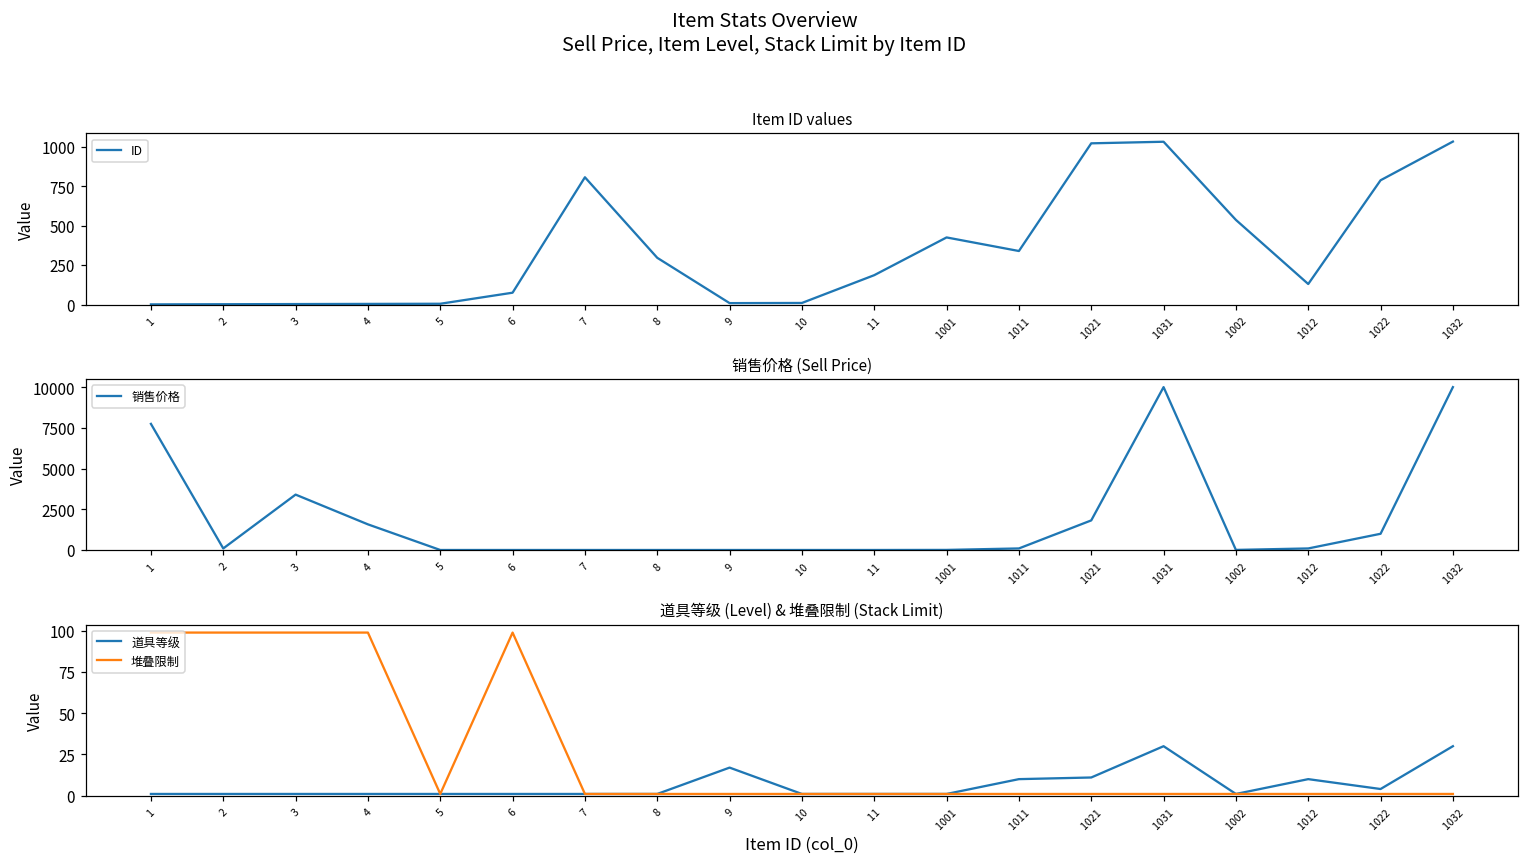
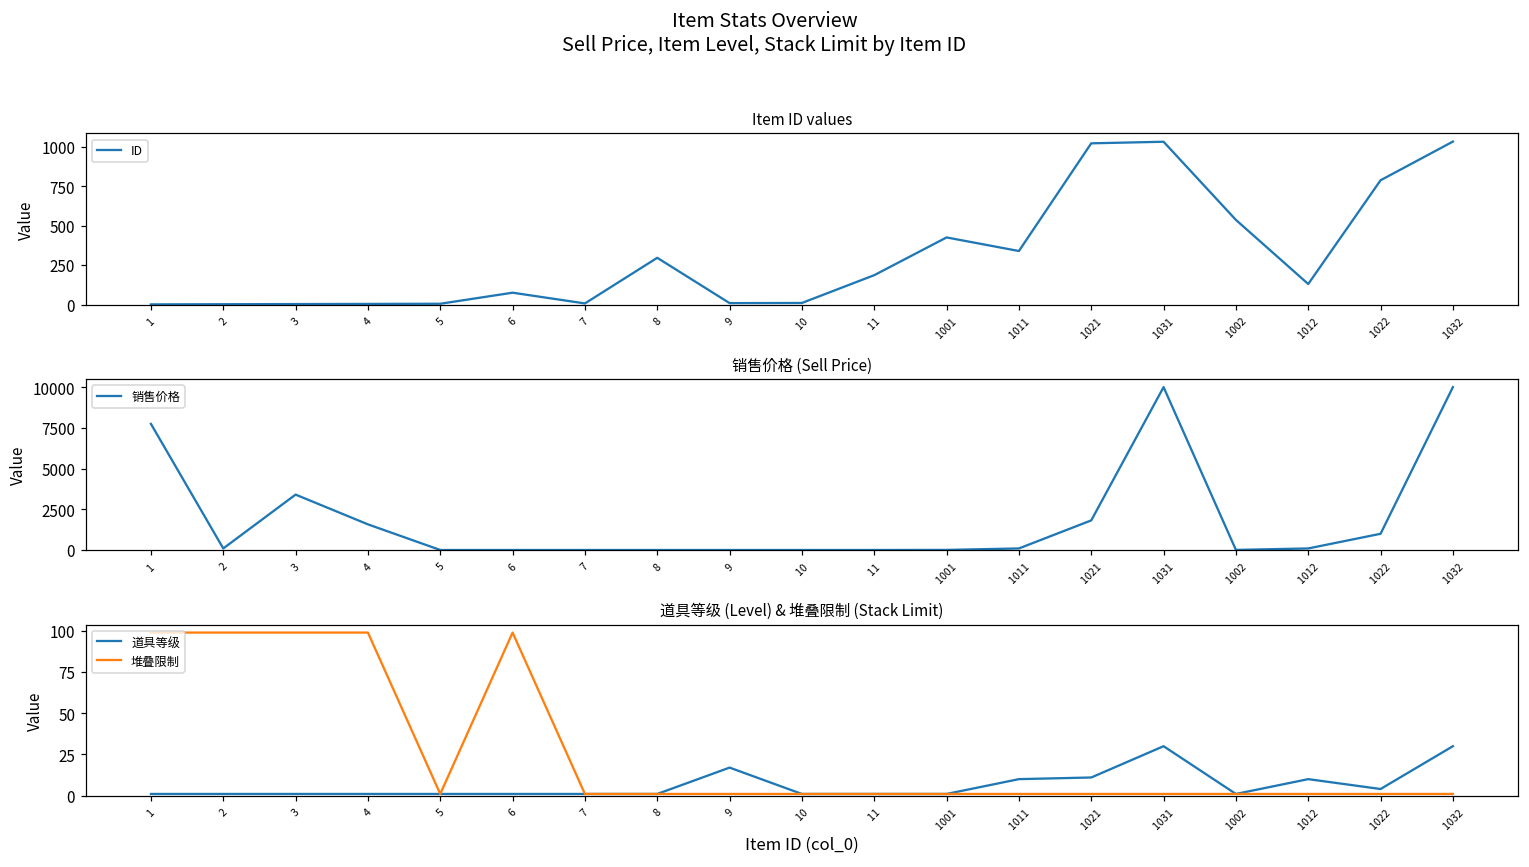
Item ID values, 7: 810 -> 10
